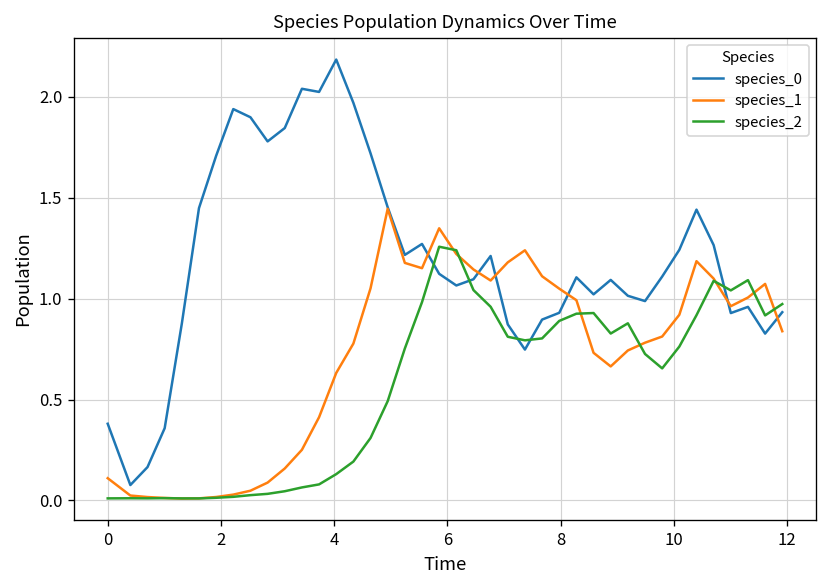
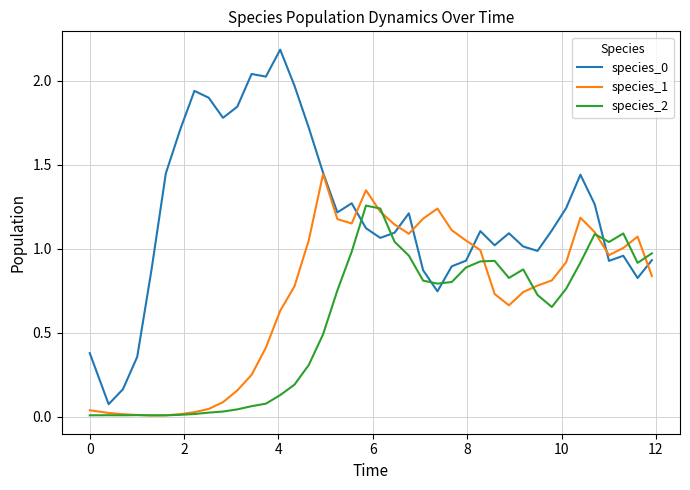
species_1, 0: 0.11 -> 0.04
